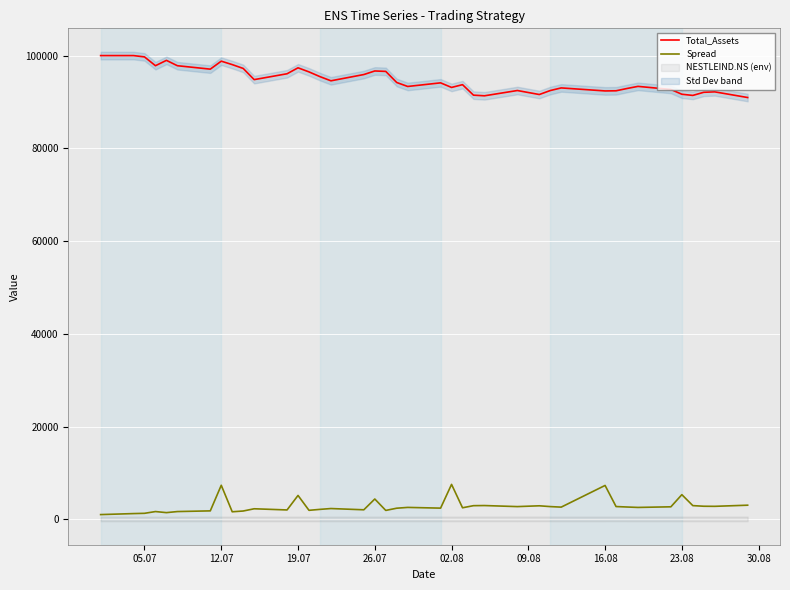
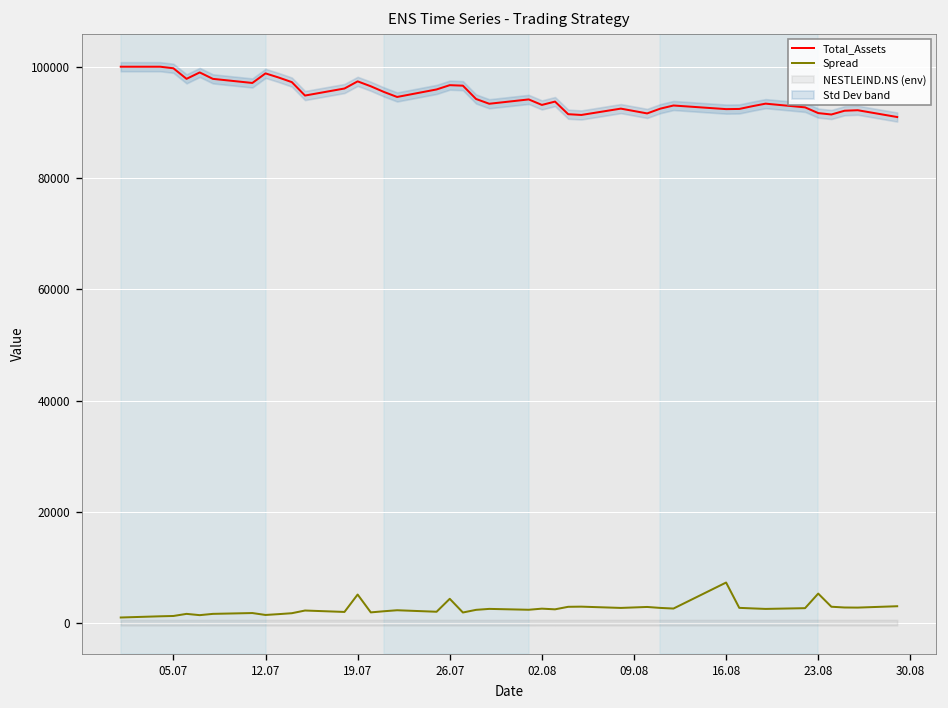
Spread, 12.07: 7000 -> 1000
Spread, 02.08: 8000 -> 3000
